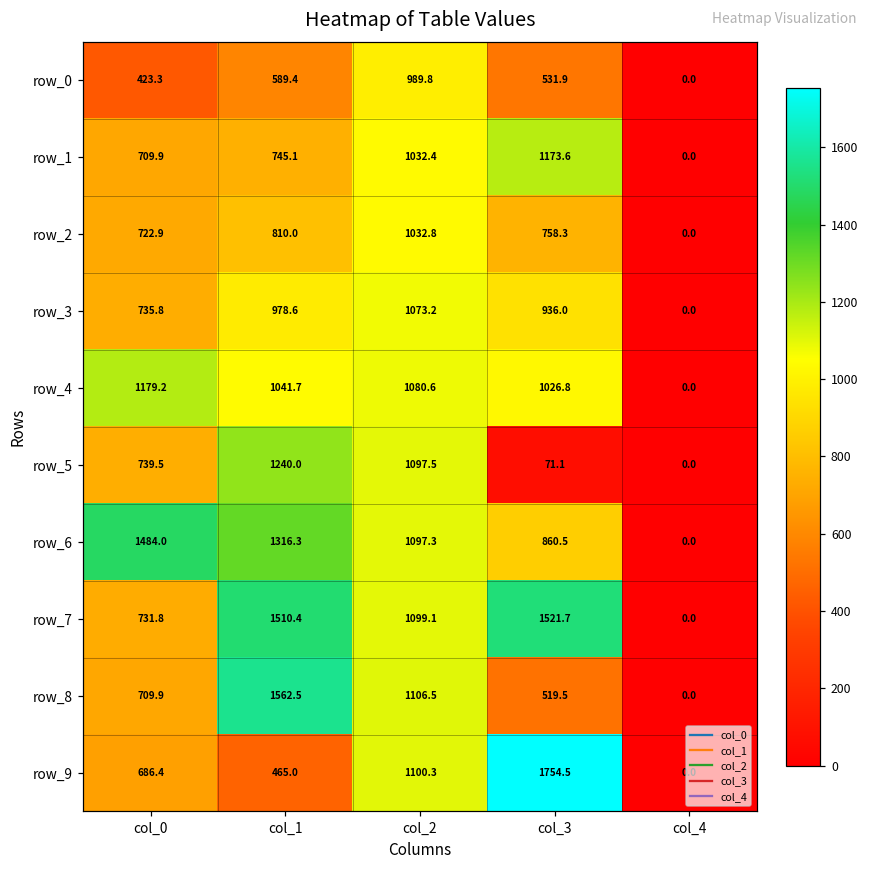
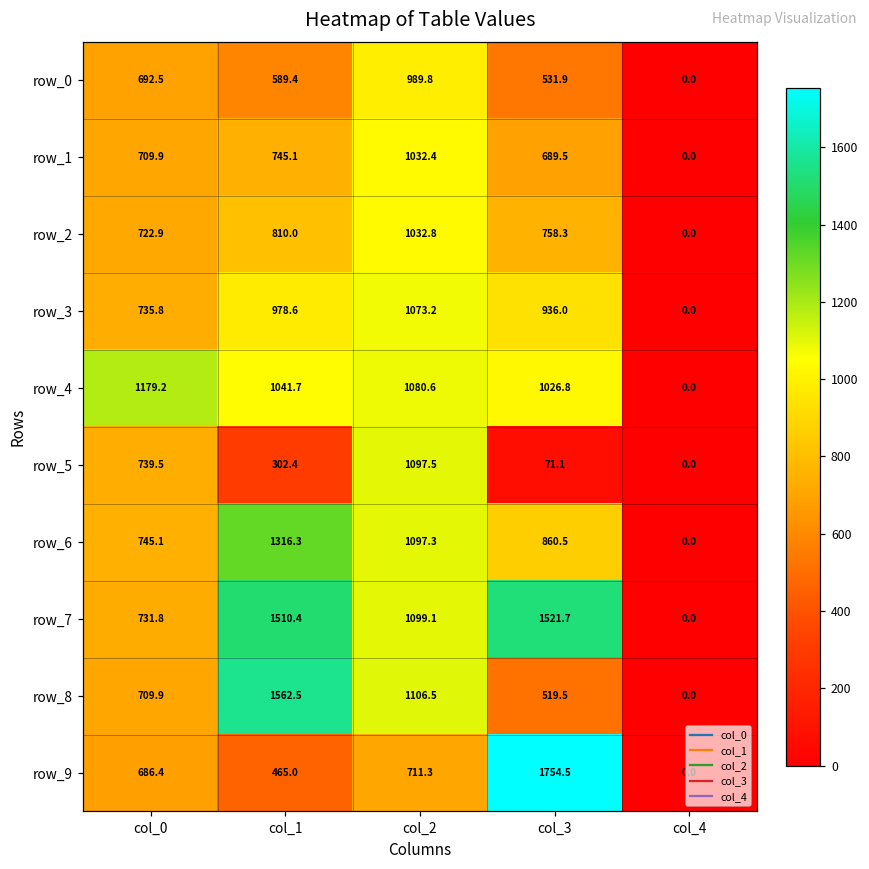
row_0, col_0: 423.3 -> 692.5
row_1, col_3: 1173.6 -> 689.5
row_5, col_1: 1240.0 -> 302.4
row_6, col_0: 1484.0 -> 745.1
row_9, col_2: 1100.3 -> 711.3
